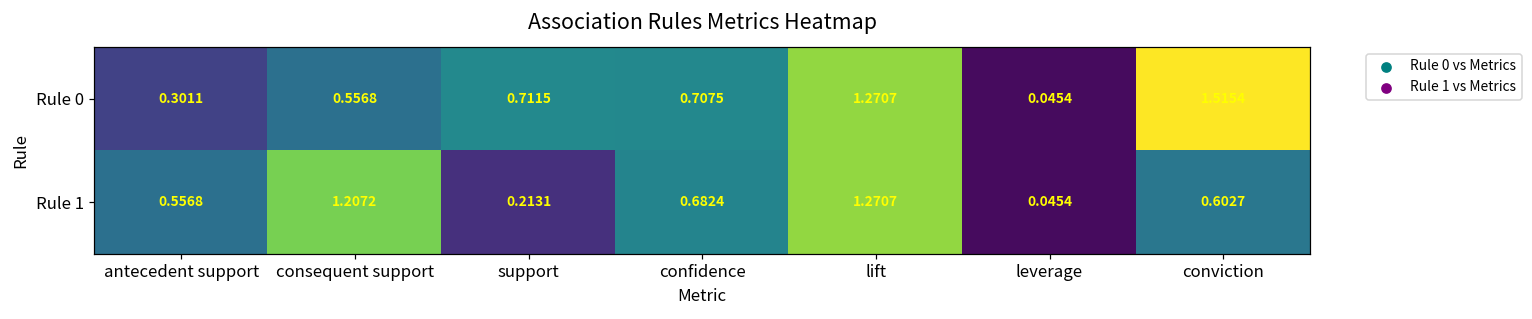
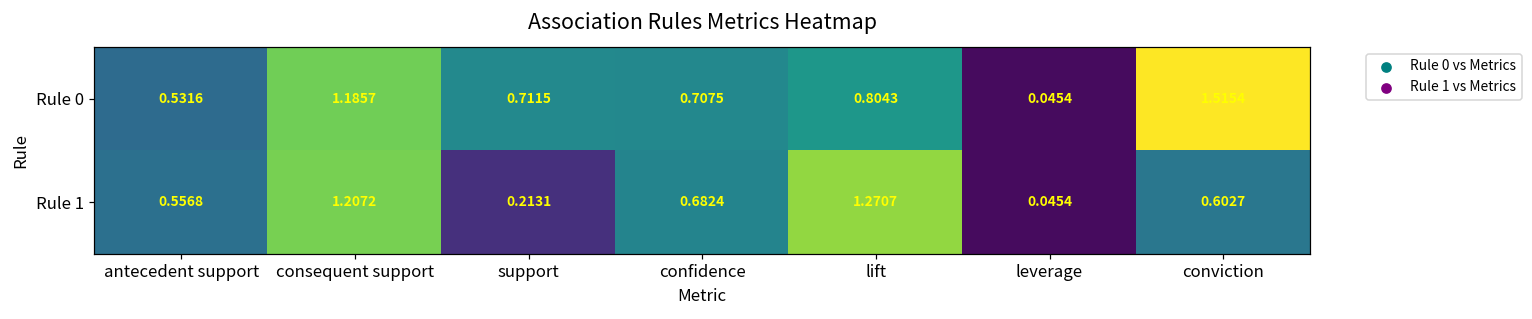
Rule 0, antecedent support: 0.3011 -> 0.5316
Rule 0, consequent support: 0.5568 -> 1.1857
Rule 0, lift: 1.2707 -> 0.8043
